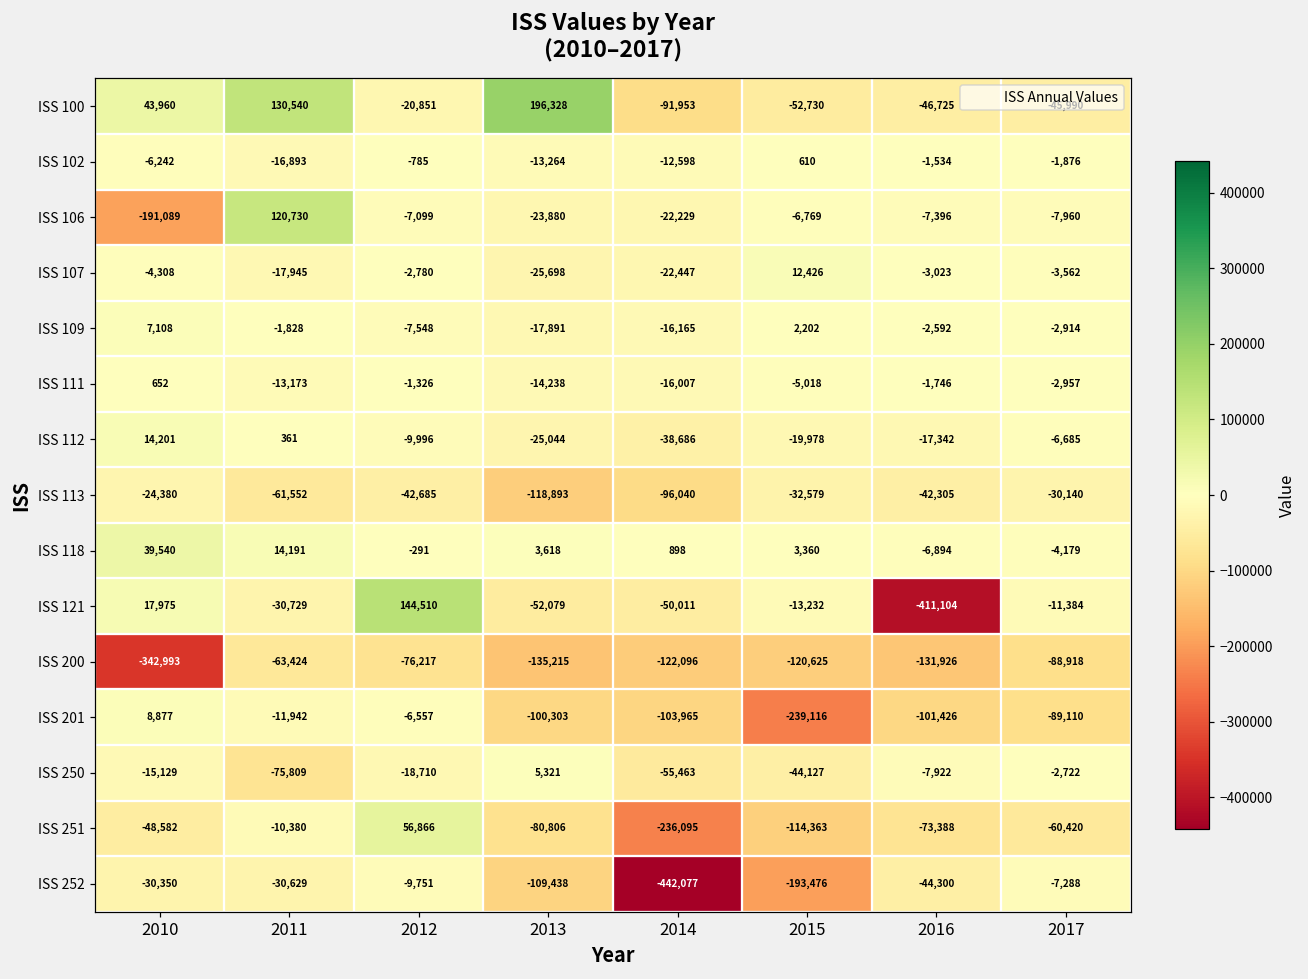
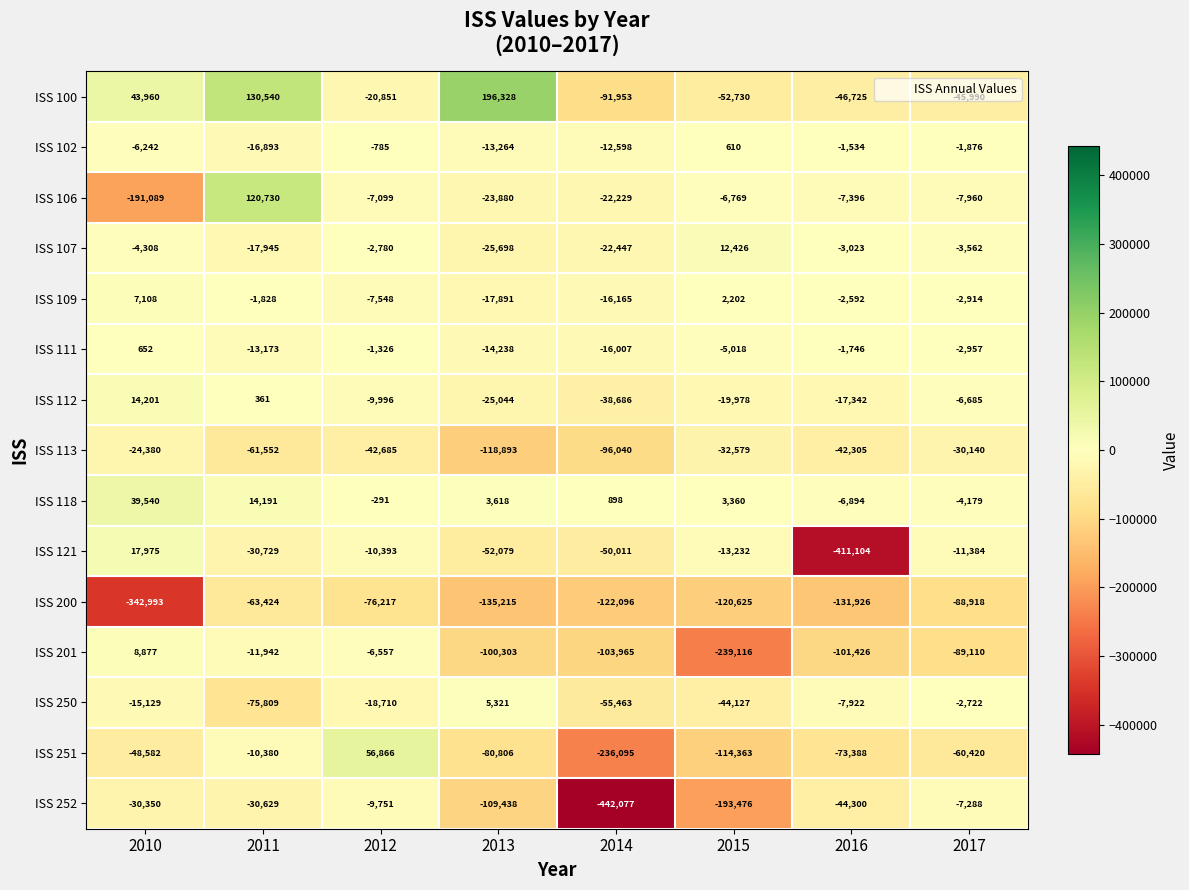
ISS 121, 2012: 144,510 -> -10,393
